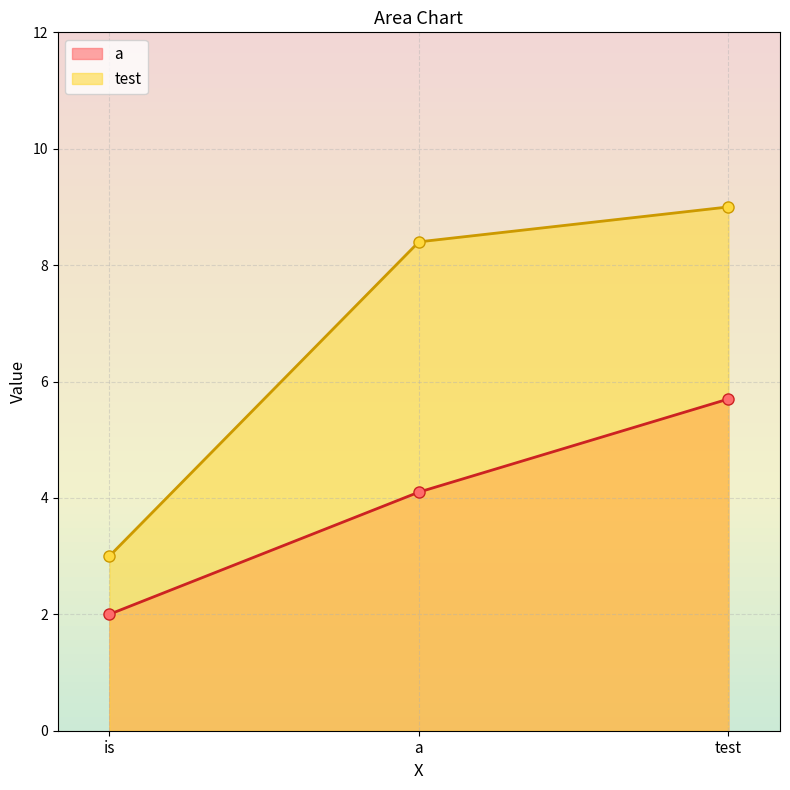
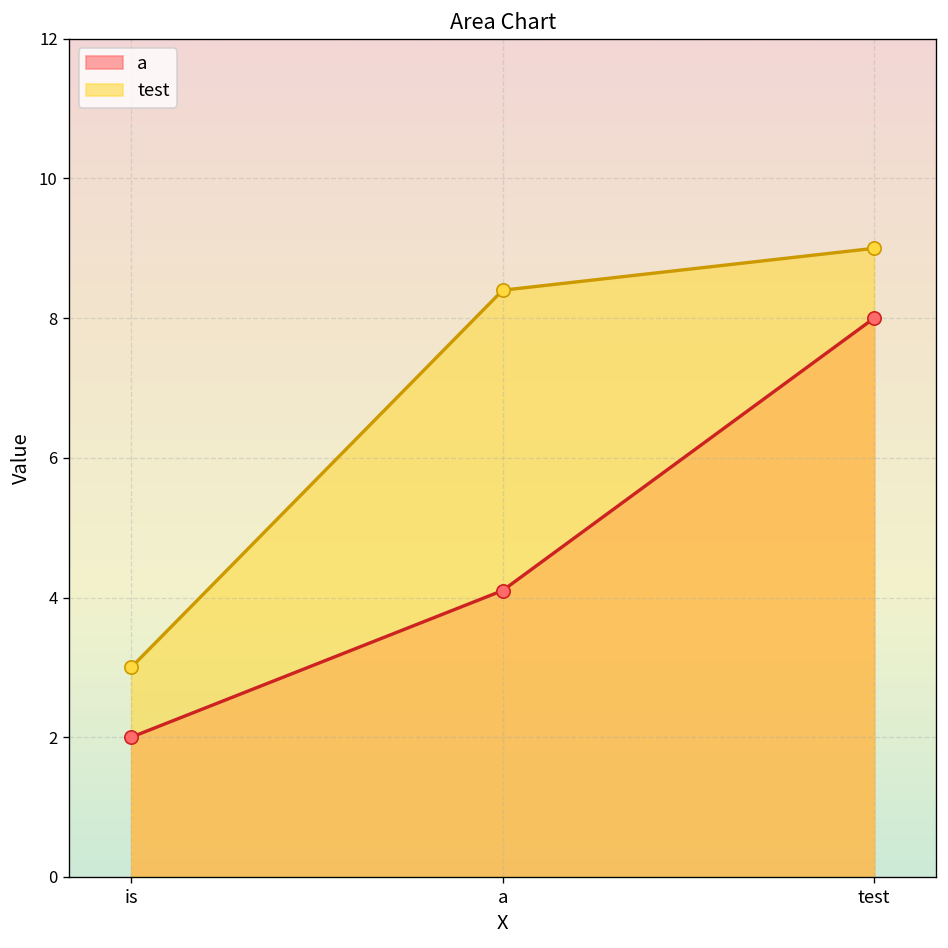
a, test: 5.7 -> 8.0
